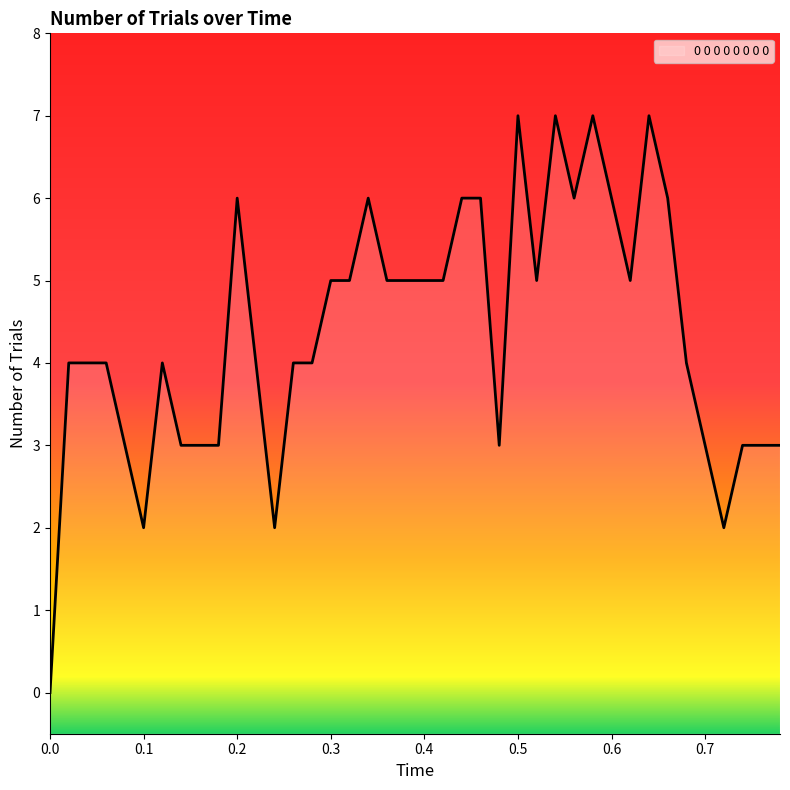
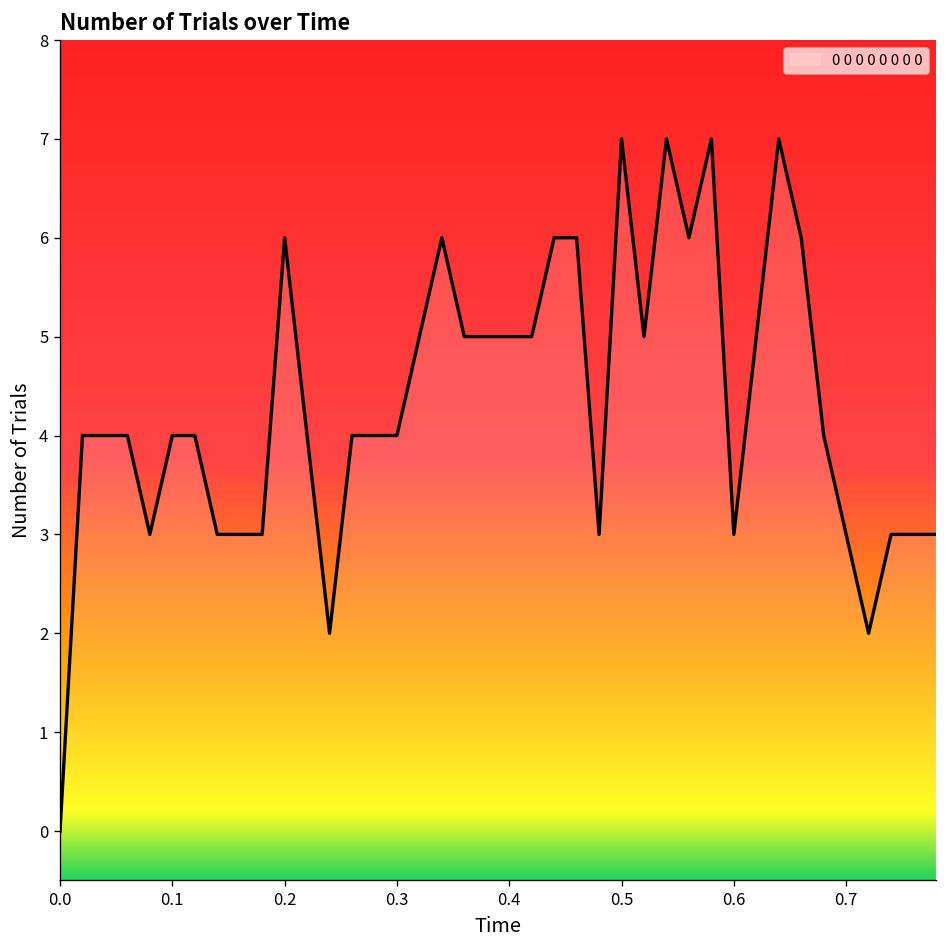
0.1: 2 -> 4
0.3: 5 -> 4
0.6: 6 -> 3
